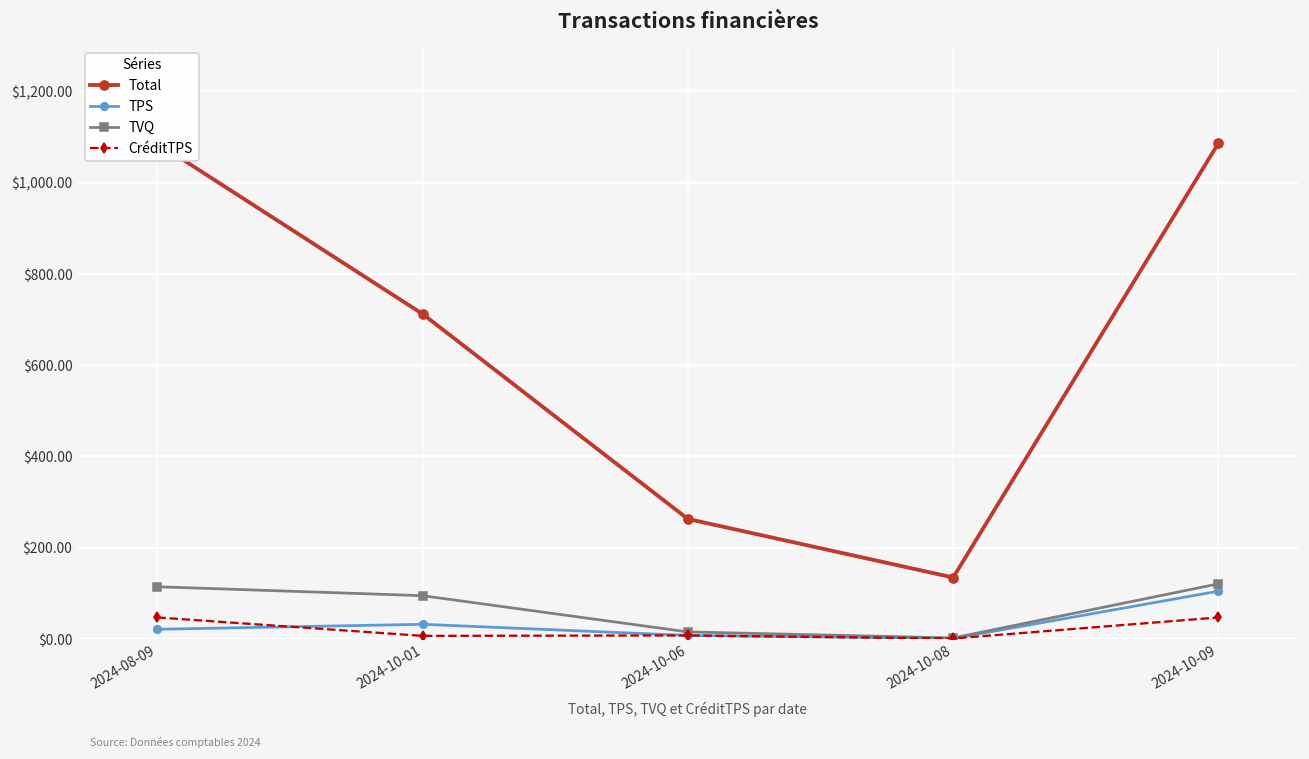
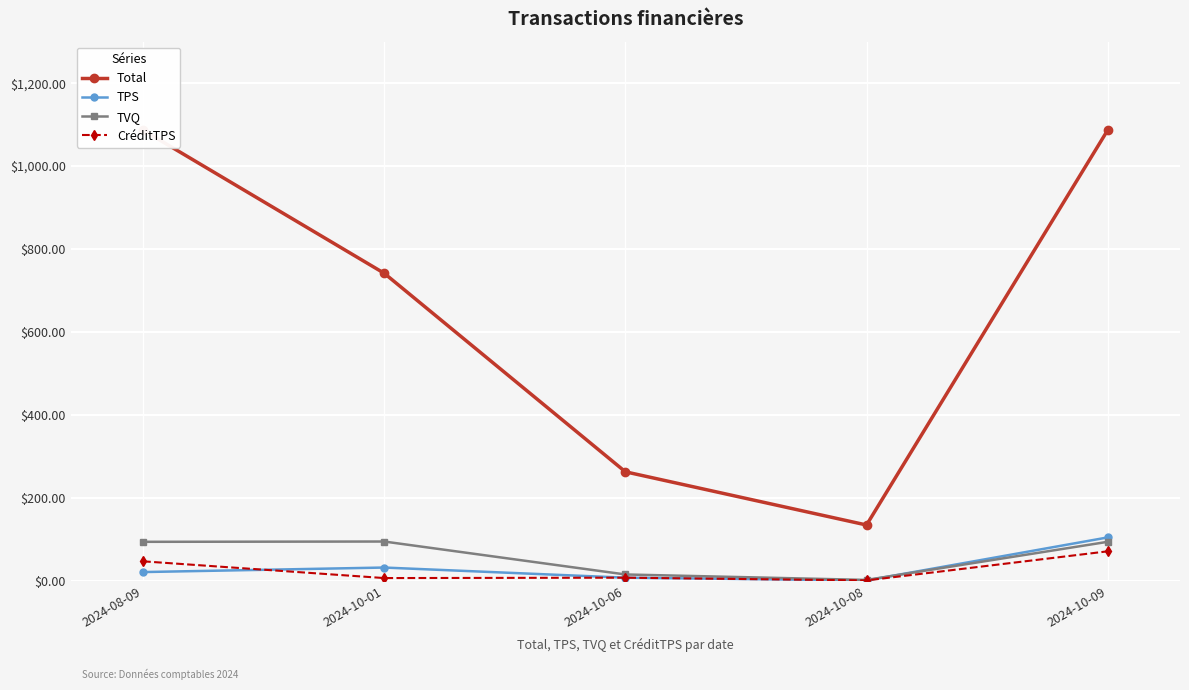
TVQ, 2024-08-09: $110 -> $90
Total, 2024-10-01: $710 -> $740
TVQ, 2024-10-09: $120 -> $90
CréditTPS, 2024-10-09: $50 -> $70
